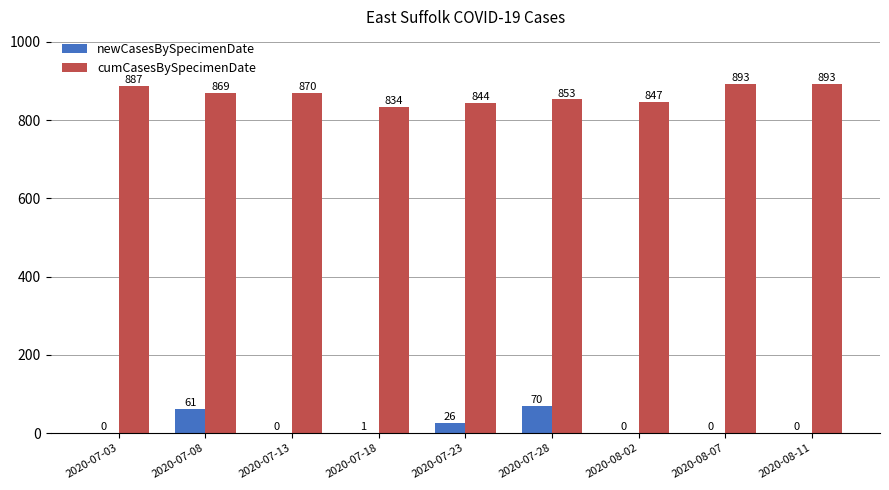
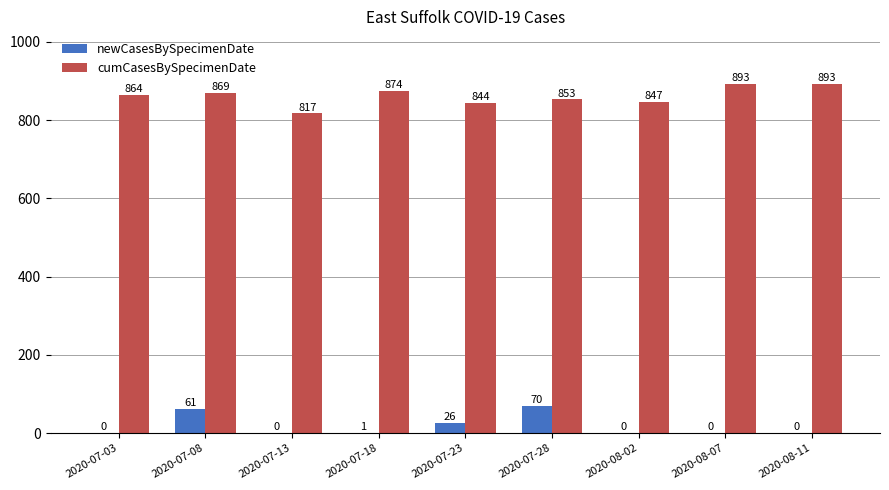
cumCasesBySpecimenDate, 2020-07-03: 887 -> 864
cumCasesBySpecimenDate, 2020-07-13: 870 -> 817
cumCasesBySpecimenDate, 2020-07-18: 834 -> 874
